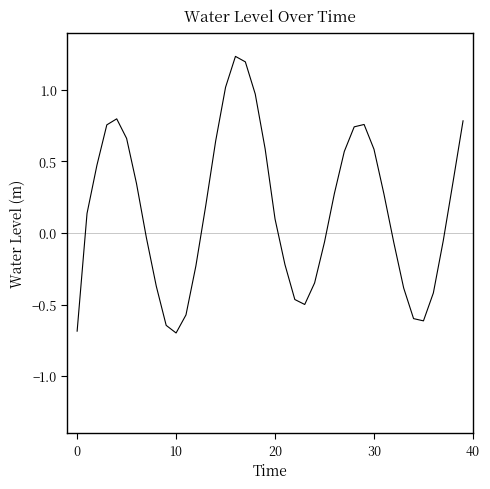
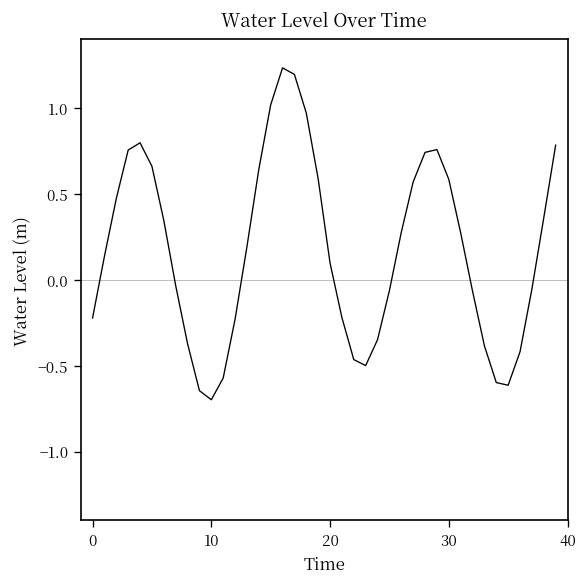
0: -0.69 -> -0.22
